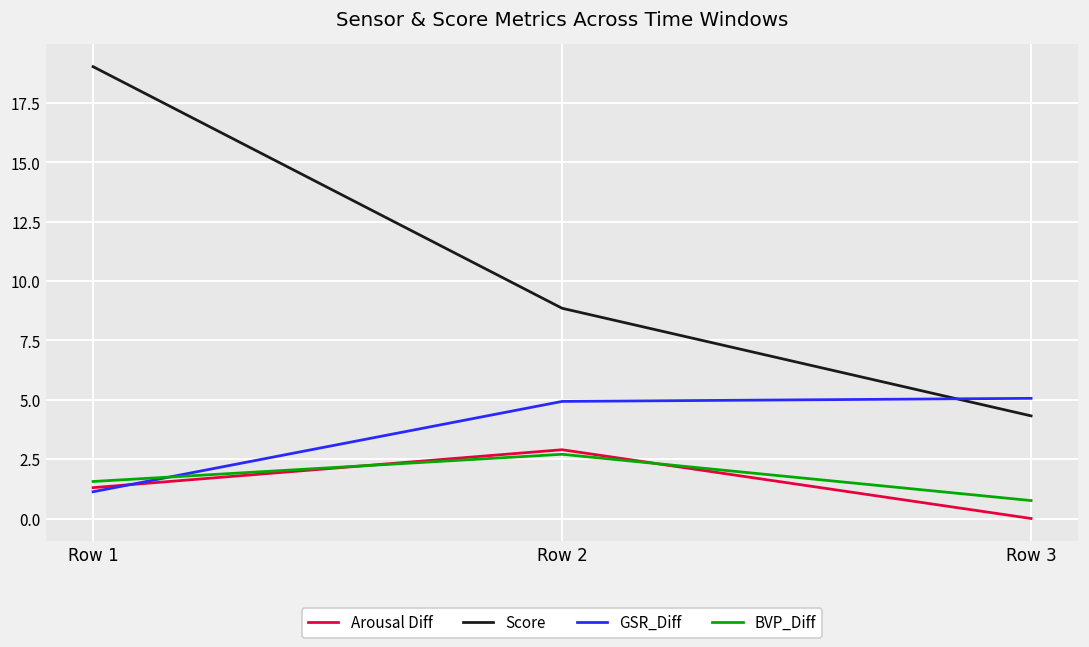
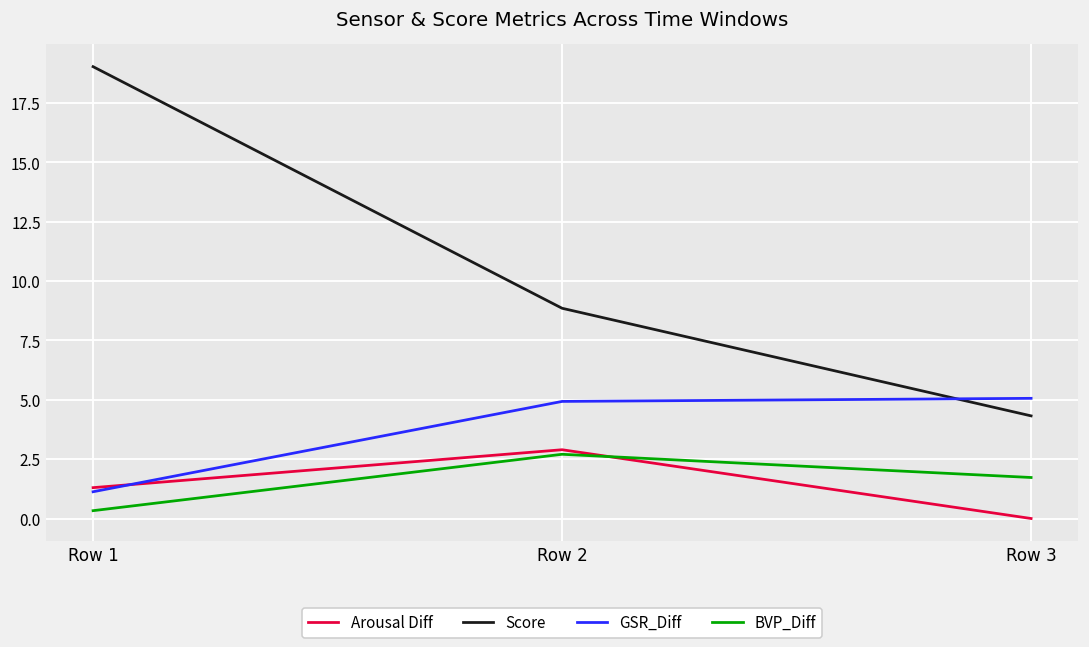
BVP_Diff, Row 1: 1.6 -> 0.3
BVP_Diff, Row 3: 0.8 -> 1.7
